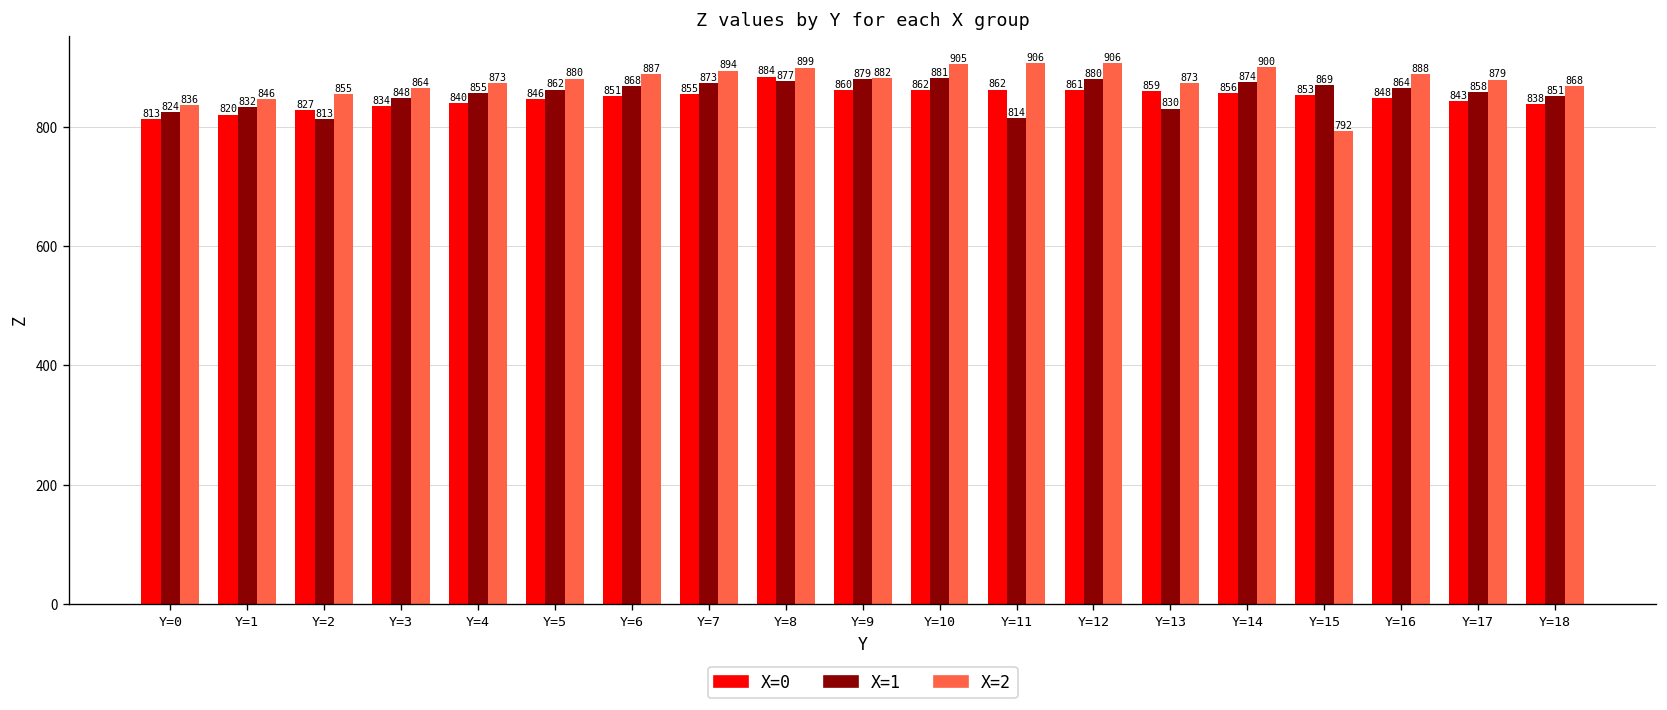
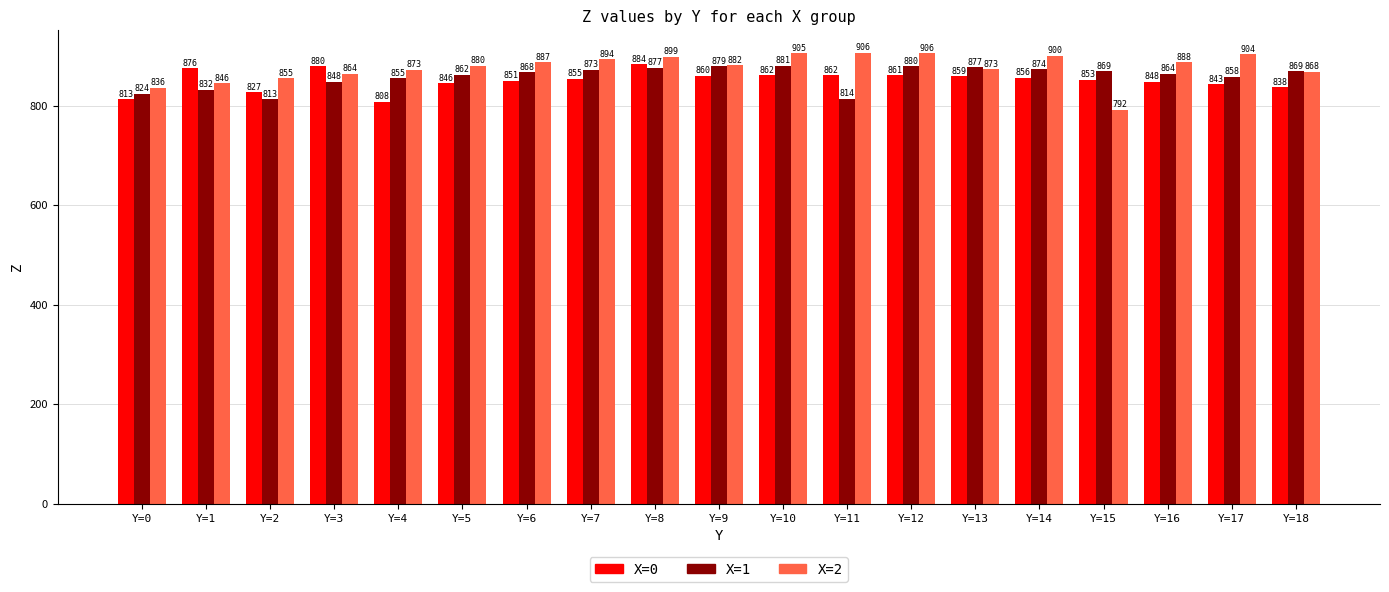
X=0, Y=1: 820 -> 876
X=0, Y=3: 834 -> 880
X=0, Y=4: 840 -> 808
X=1, Y=13: 830 -> 877
X=2, Y=17: 879 -> 904
X=1, Y=18: 851 -> 869
